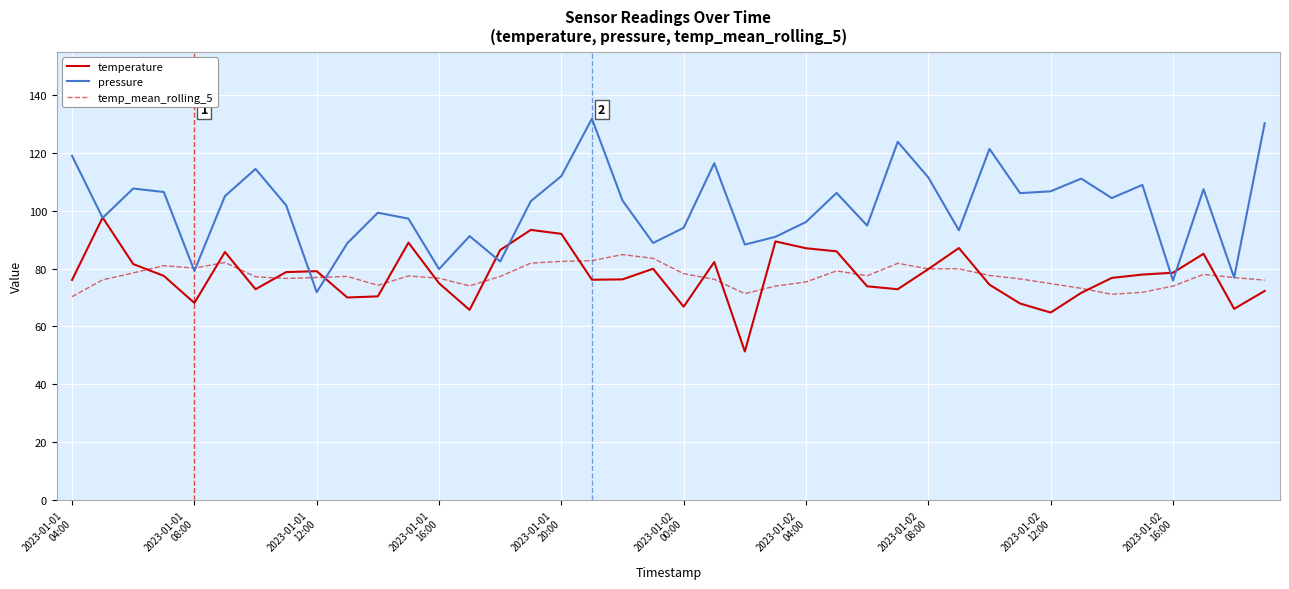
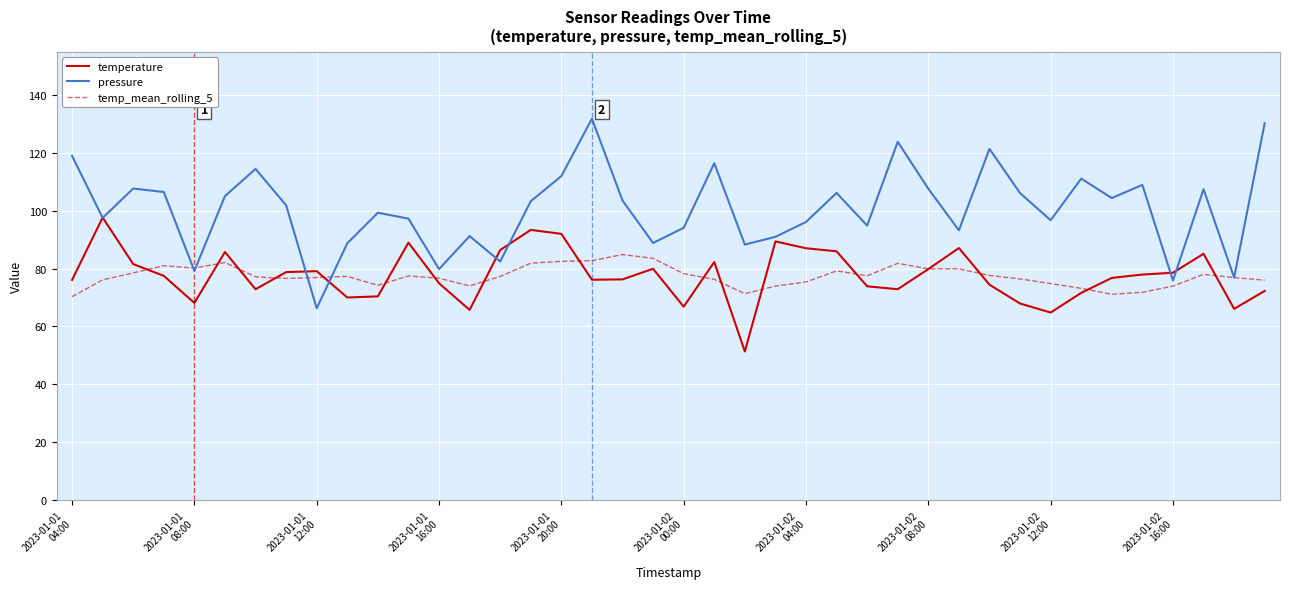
pressure, 2023-01-01 12:00: 72 -> 66
pressure, 2023-01-02 08:00: 112 -> 108
pressure, 2023-01-02 12:00: 107 -> 97
